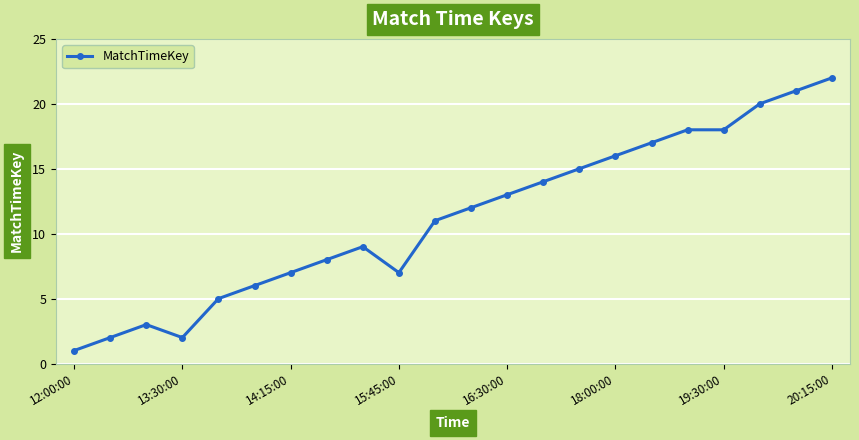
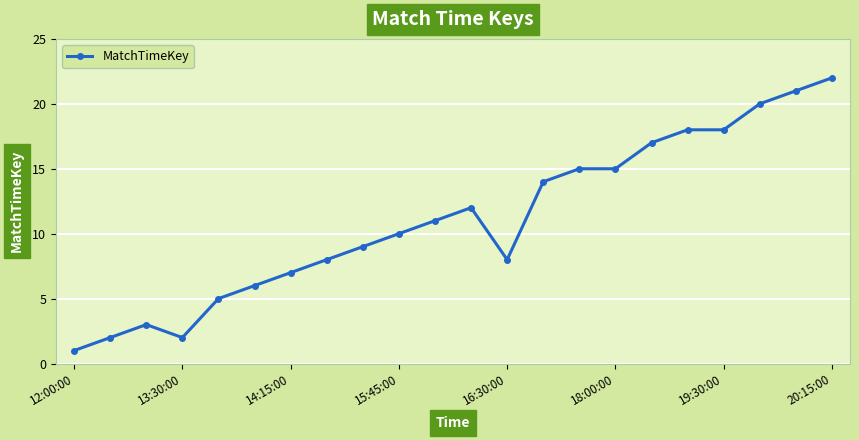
15:45:00: 7 -> 10
16:30:00: 13 -> 8
18:00:00: 16 -> 15
